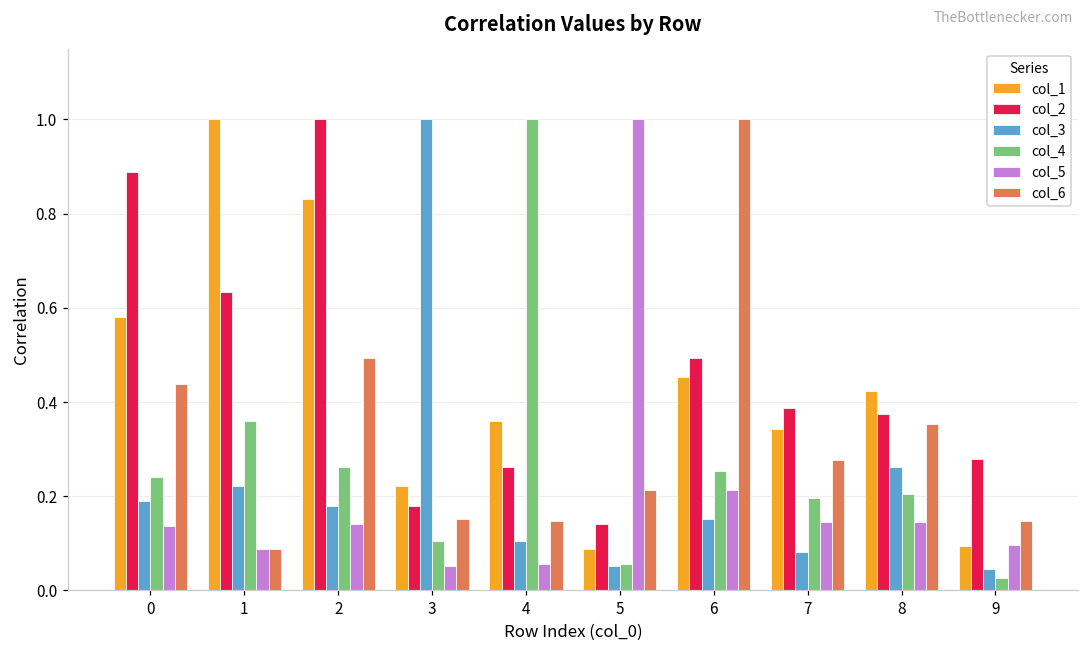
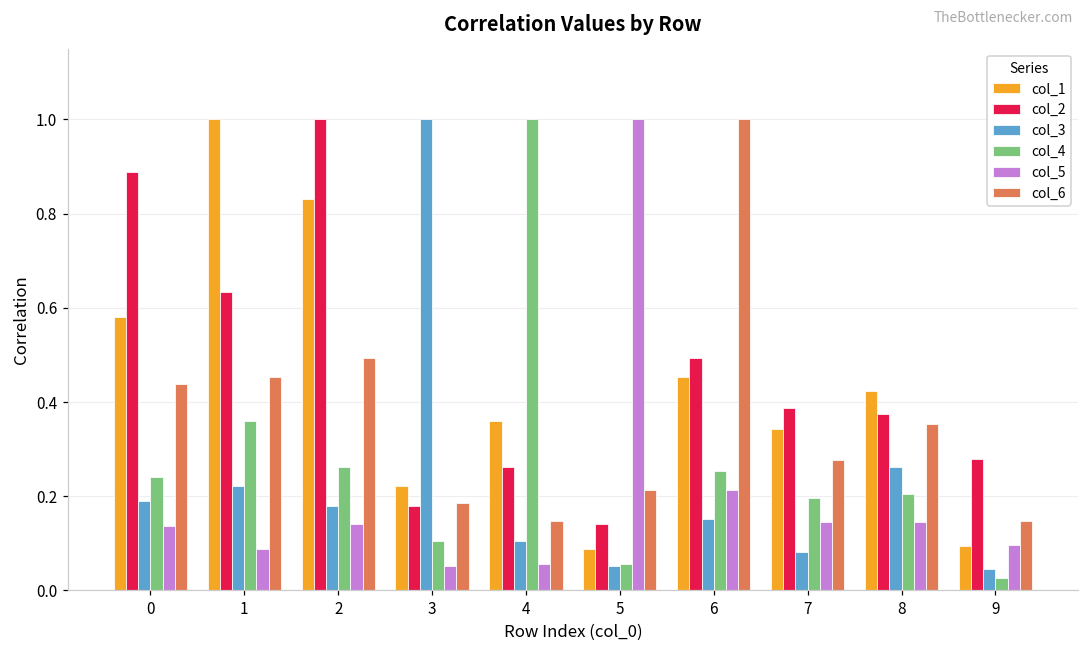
col_6, 1: 0.09 -> 0.45
col_6, 3: 0.15 -> 0.18
